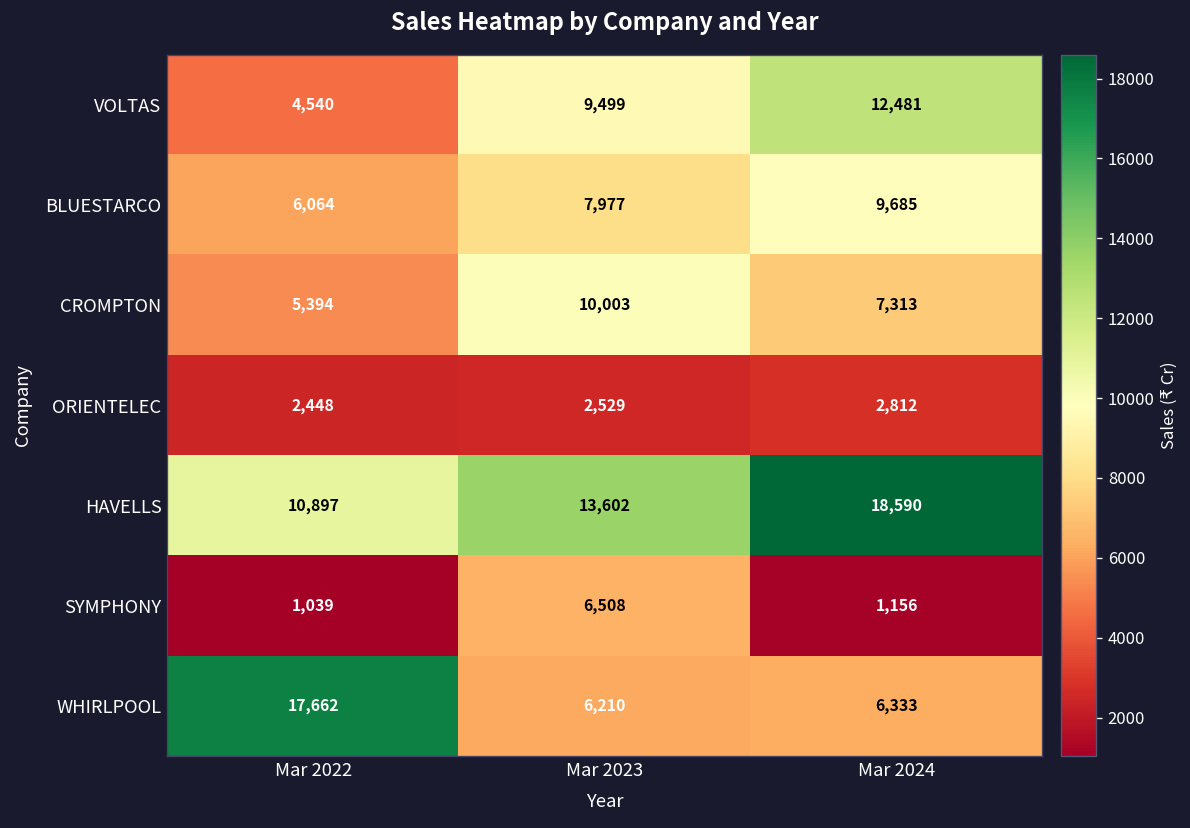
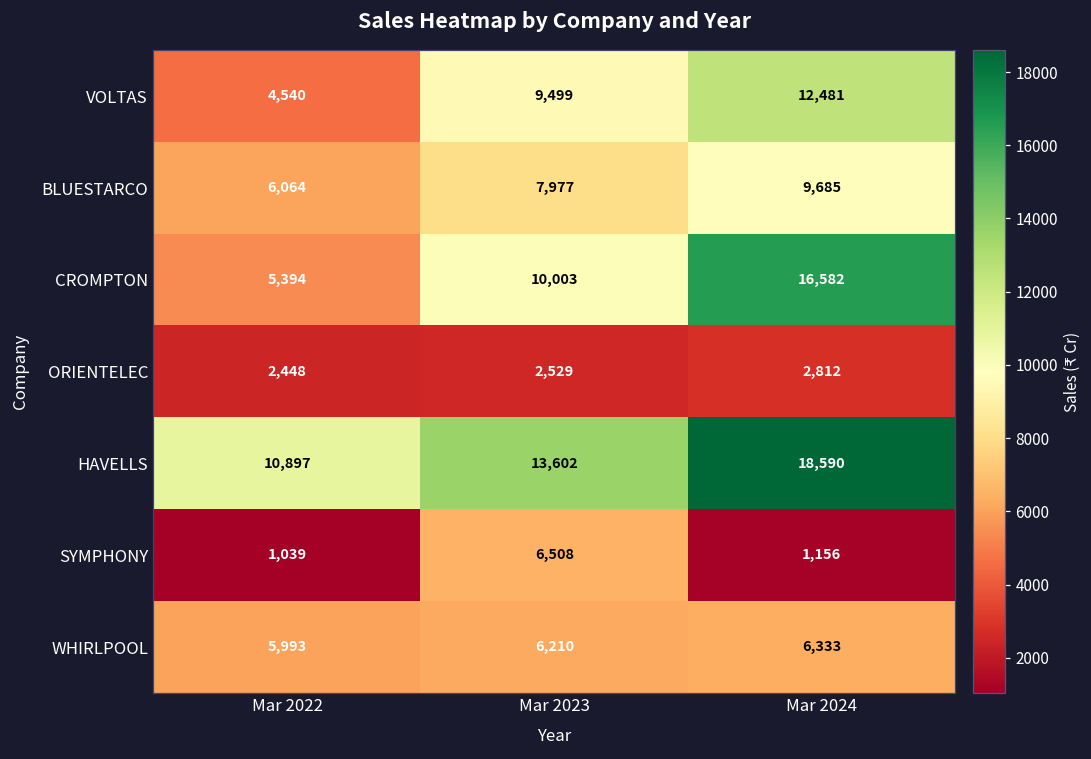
CROMPTON, Mar 2024: 7,313 -> 16,582
WHIRLPOOL, Mar 2022: 17,662 -> 5,993
